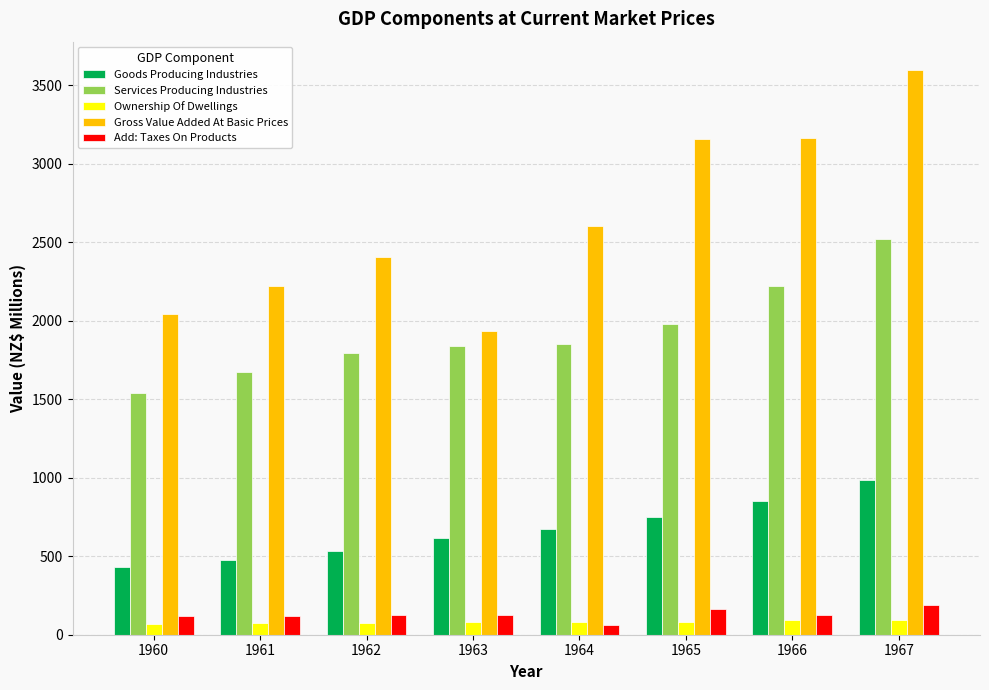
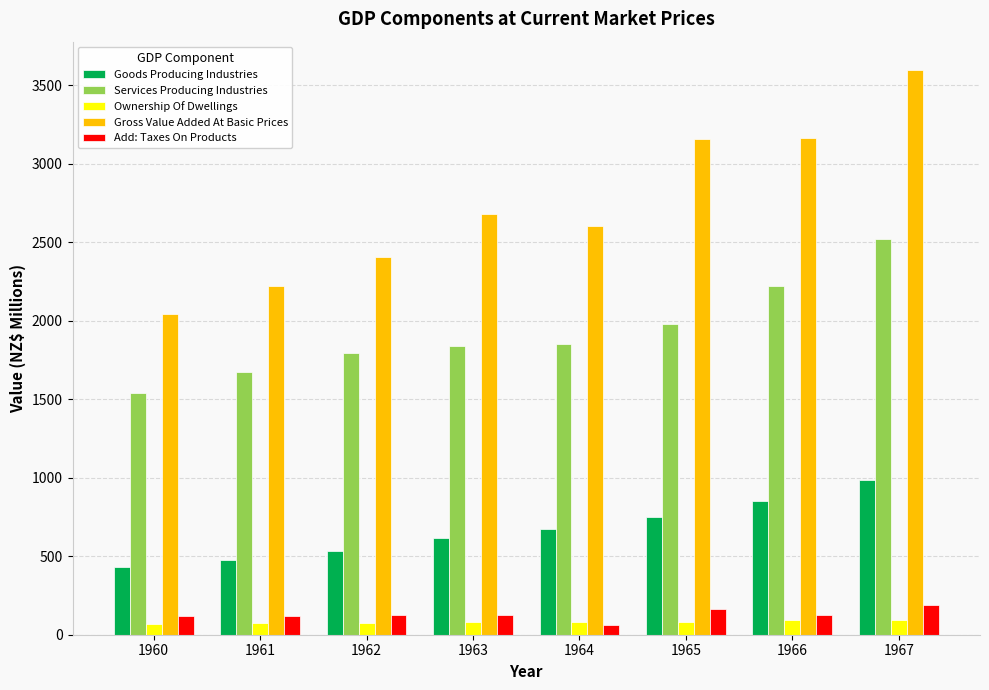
Gross Value Added At Basic Prices, 1963: 1930 -> 2680
